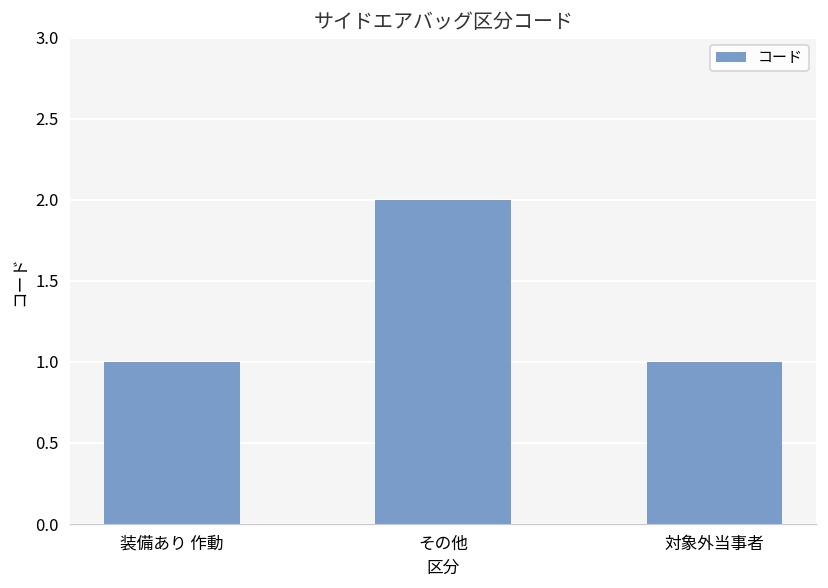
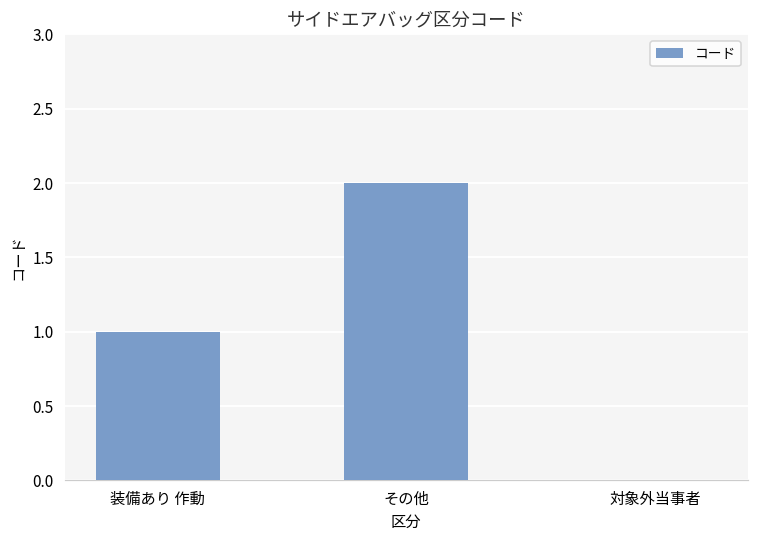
対象外当事者: 1 -> 0
